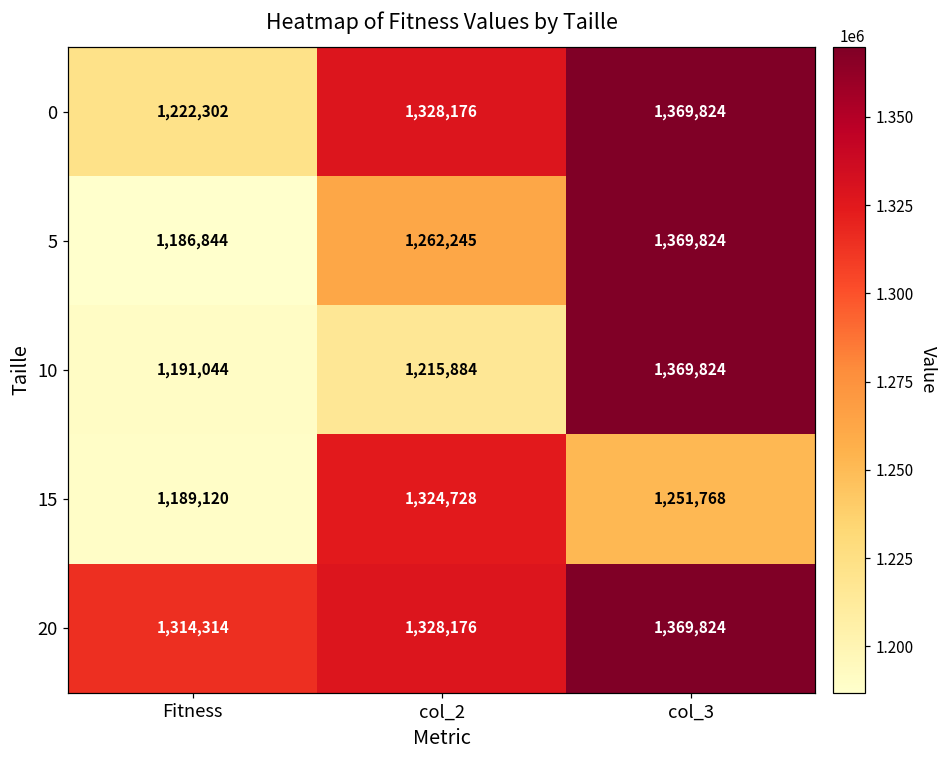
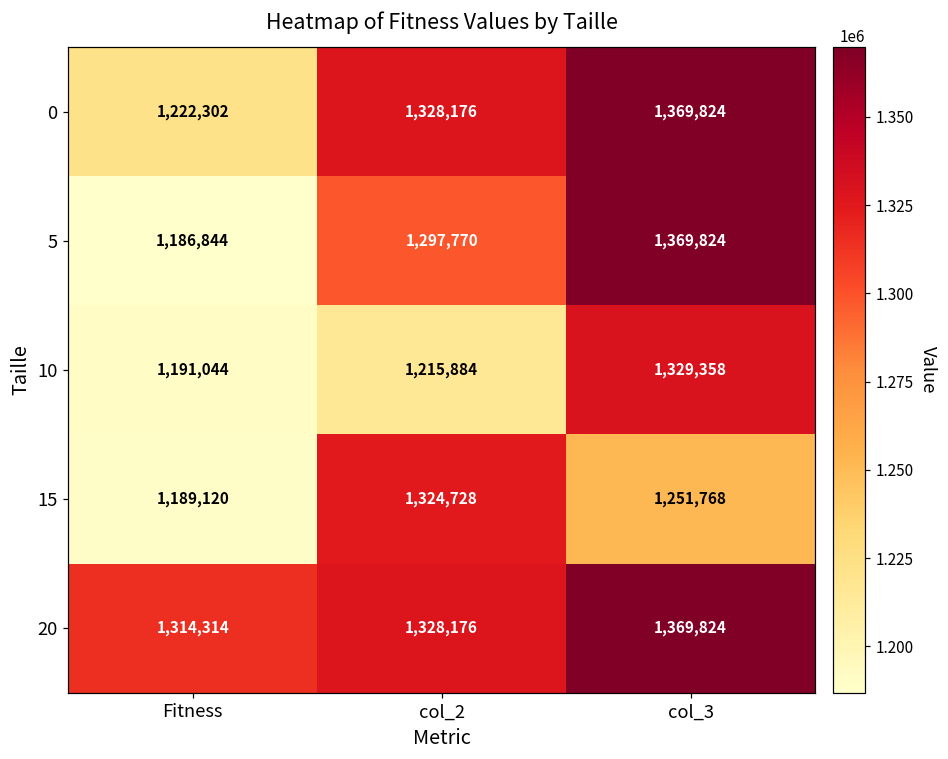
5, col_2: 1,262,245 -> 1,297,770
10, col_3: 1,369,824 -> 1,329,358
